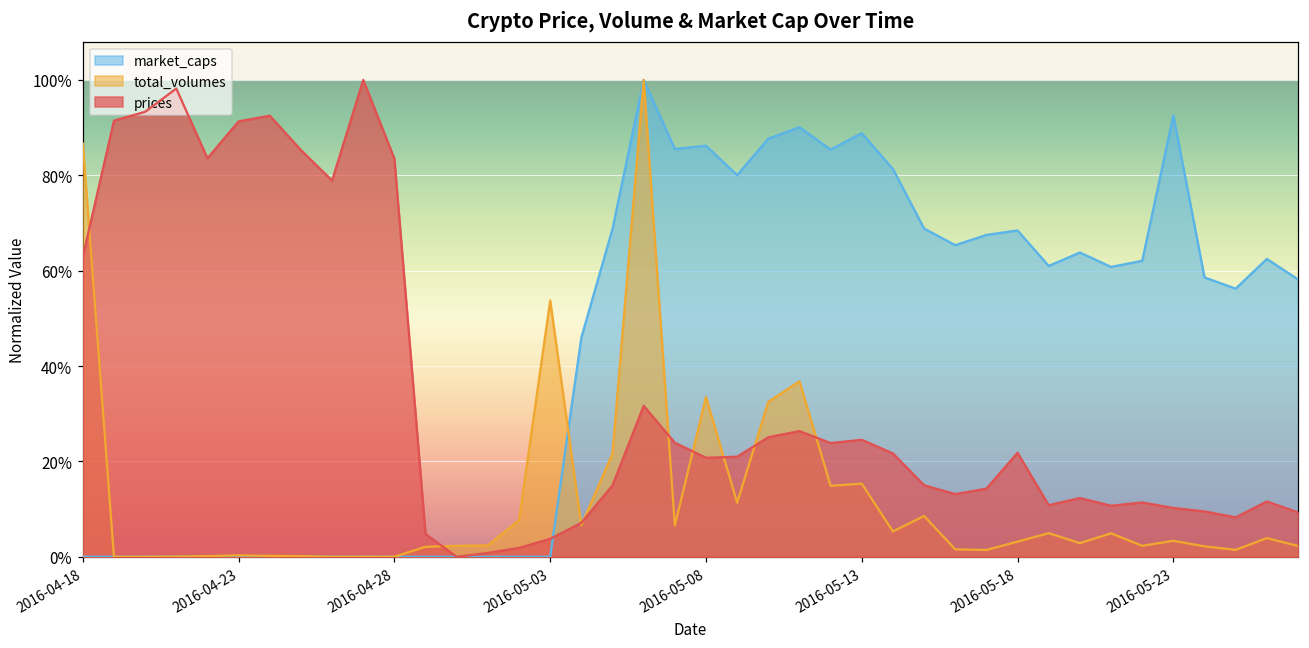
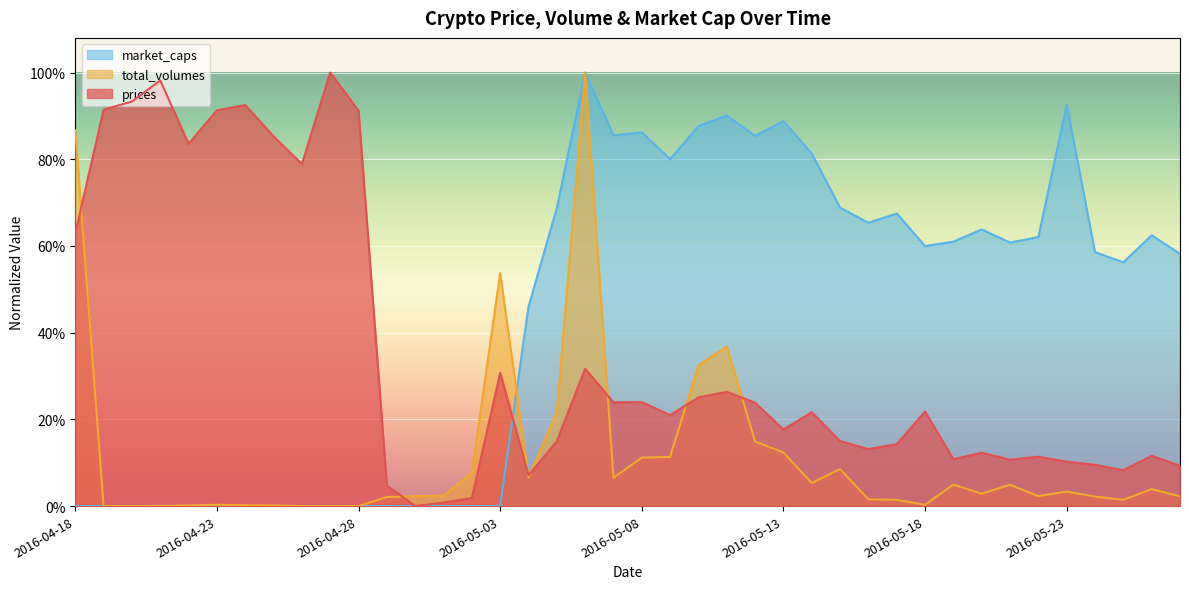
prices, 2016-04-28: 83% -> 91%
prices, 2016-05-03: 4% -> 31%
total_volumes, 2016-05-08: 33% -> 11%
prices, 2016-05-08: 21% -> 24%
total_volumes, 2016-05-13: 15% -> 12%
prices, 2016-05-13: 25% -> 18%
market_caps, 2016-05-18: 68% -> 60%
total_volumes, 2016-05-18: 3% -> 0%
